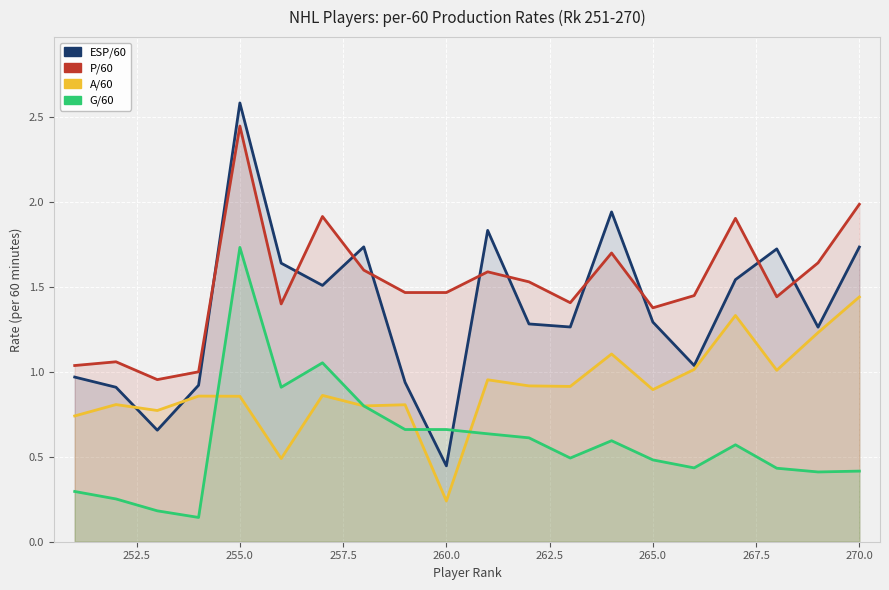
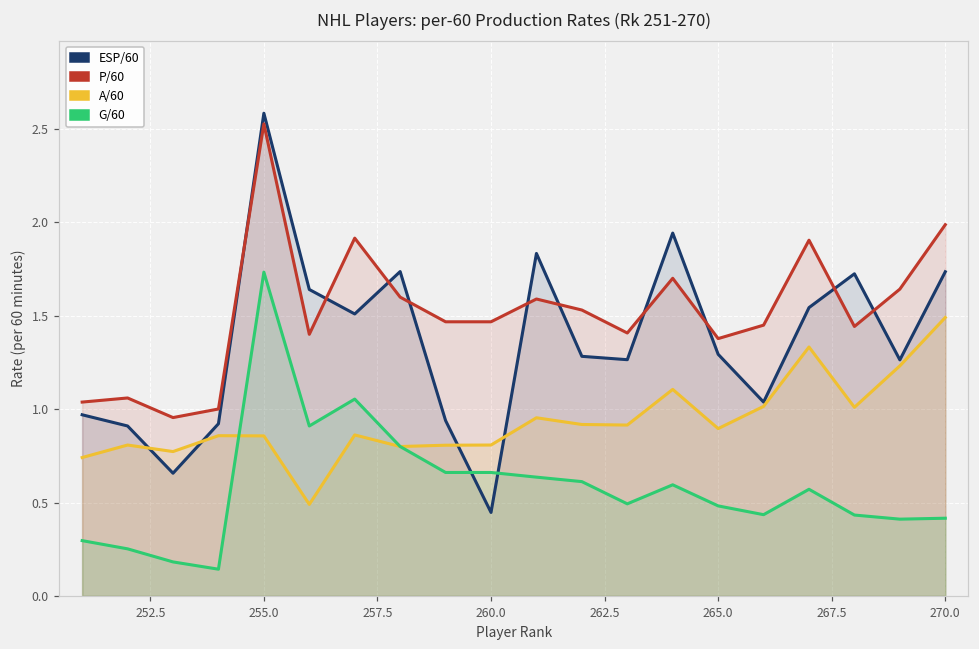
P/60, 255.0: 2.45 -> 2.53
A/60, 260.0: 0.24 -> 0.81
A/60, 270.0: 1.44 -> 1.49
